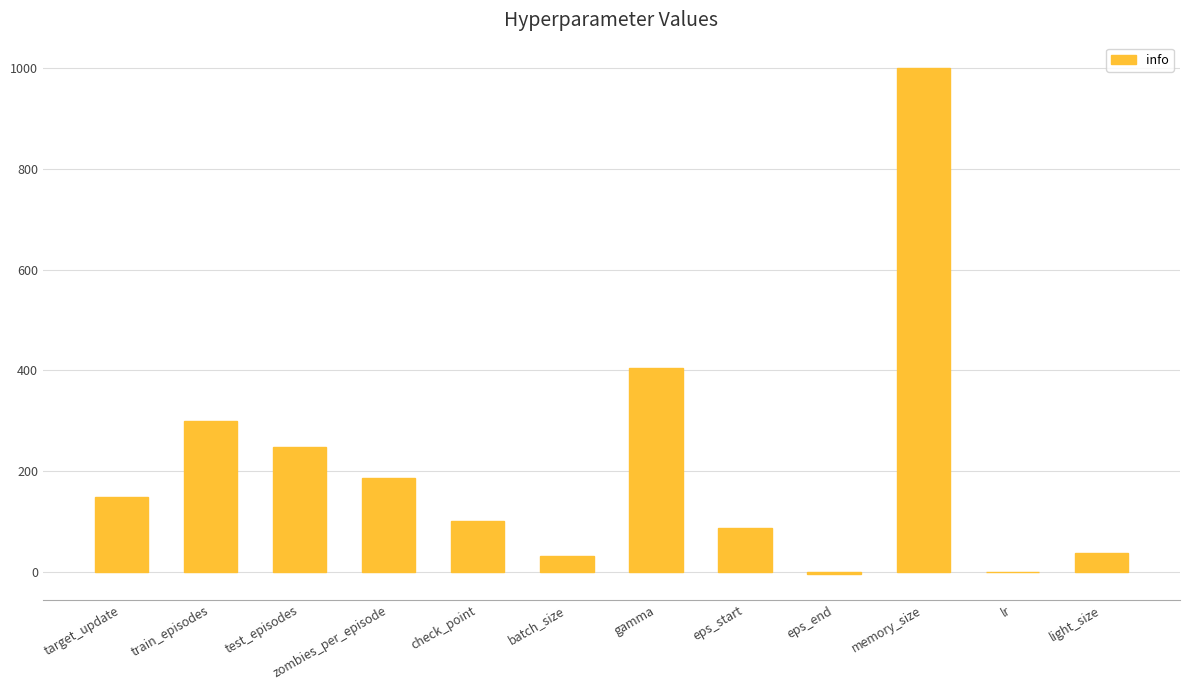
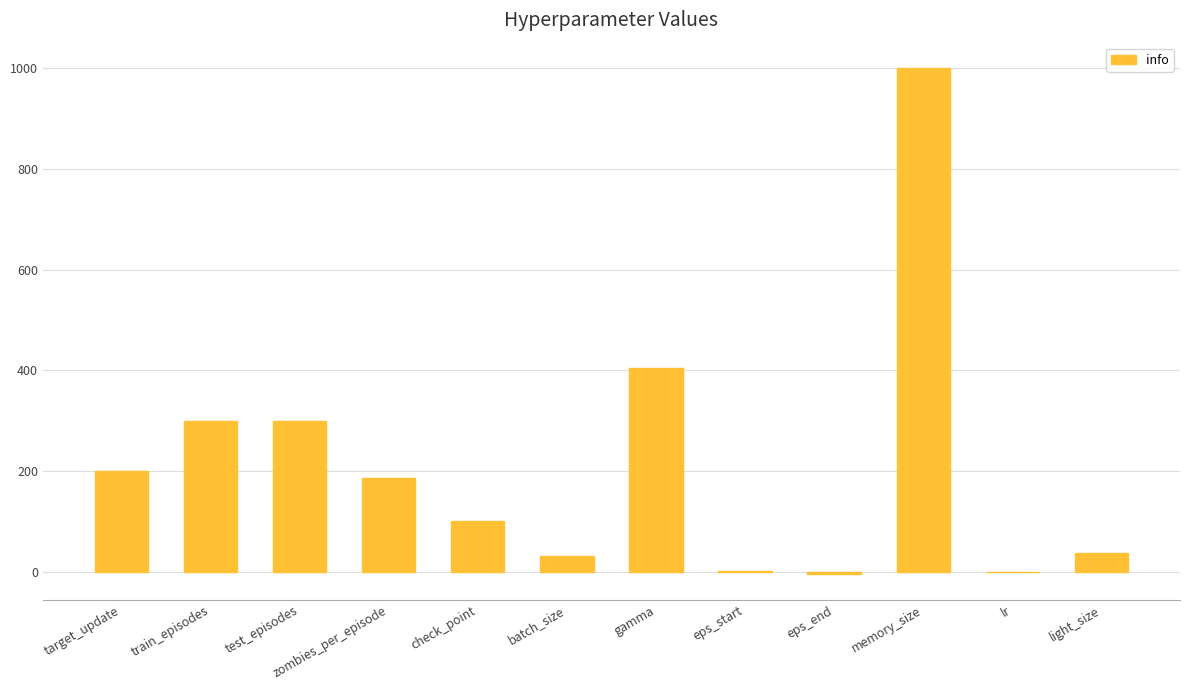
target_update: 150 -> 200
test_episodes: 250 -> 300
eps_start: 90 -> 0
